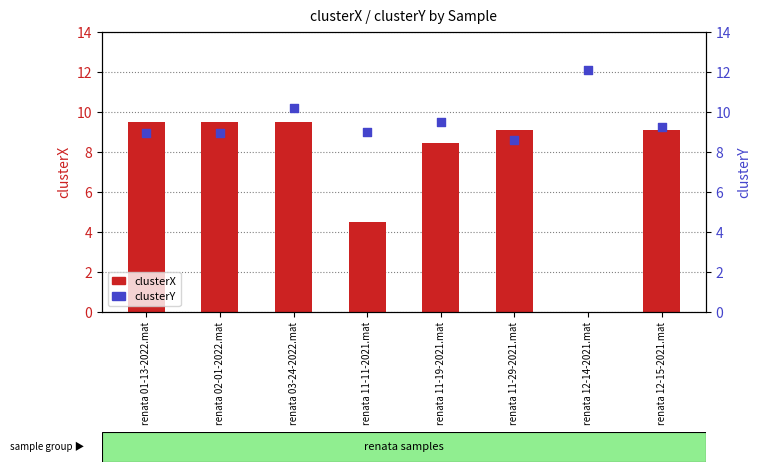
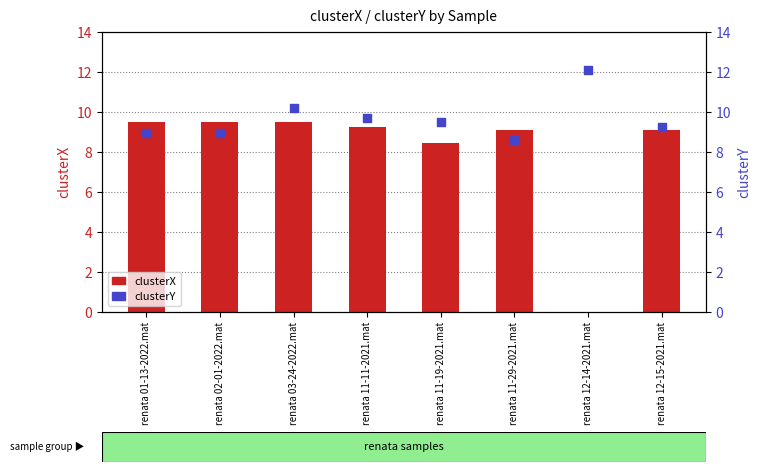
clusterX, renata 11-11-2021.mat: 4.5 -> 9.3
clusterY, renata 11-11-2021.mat: 9.0 -> 9.7
